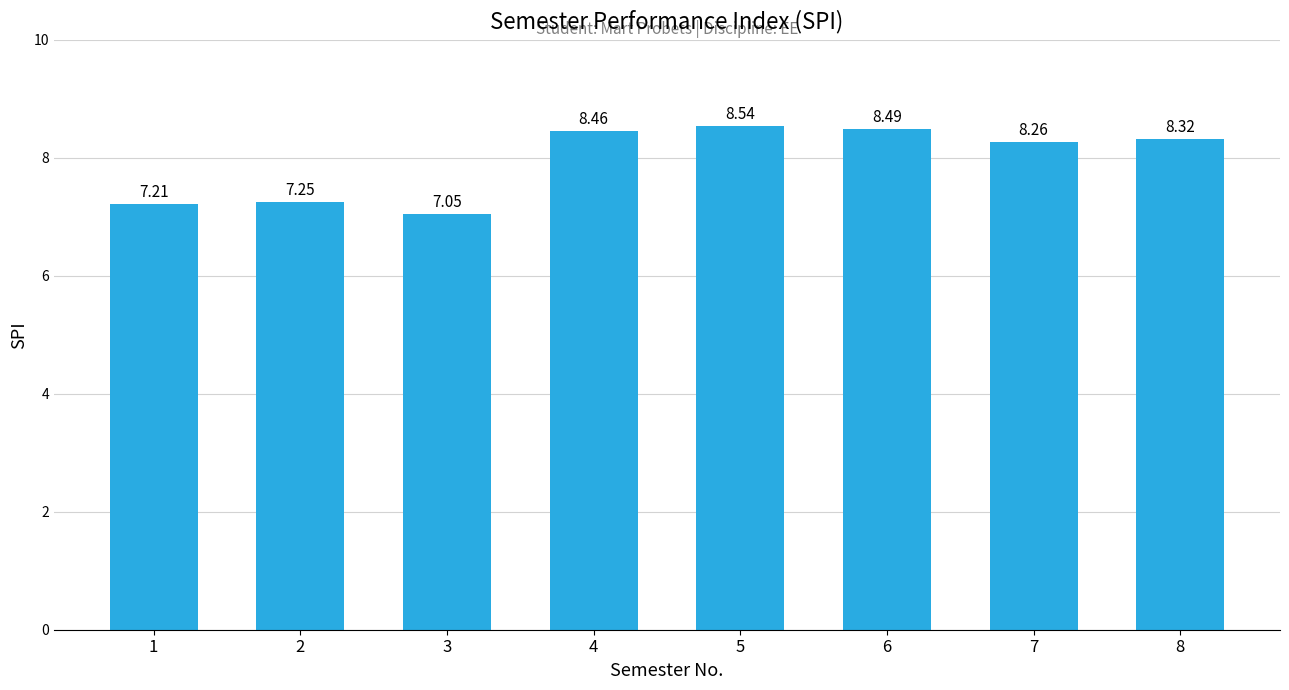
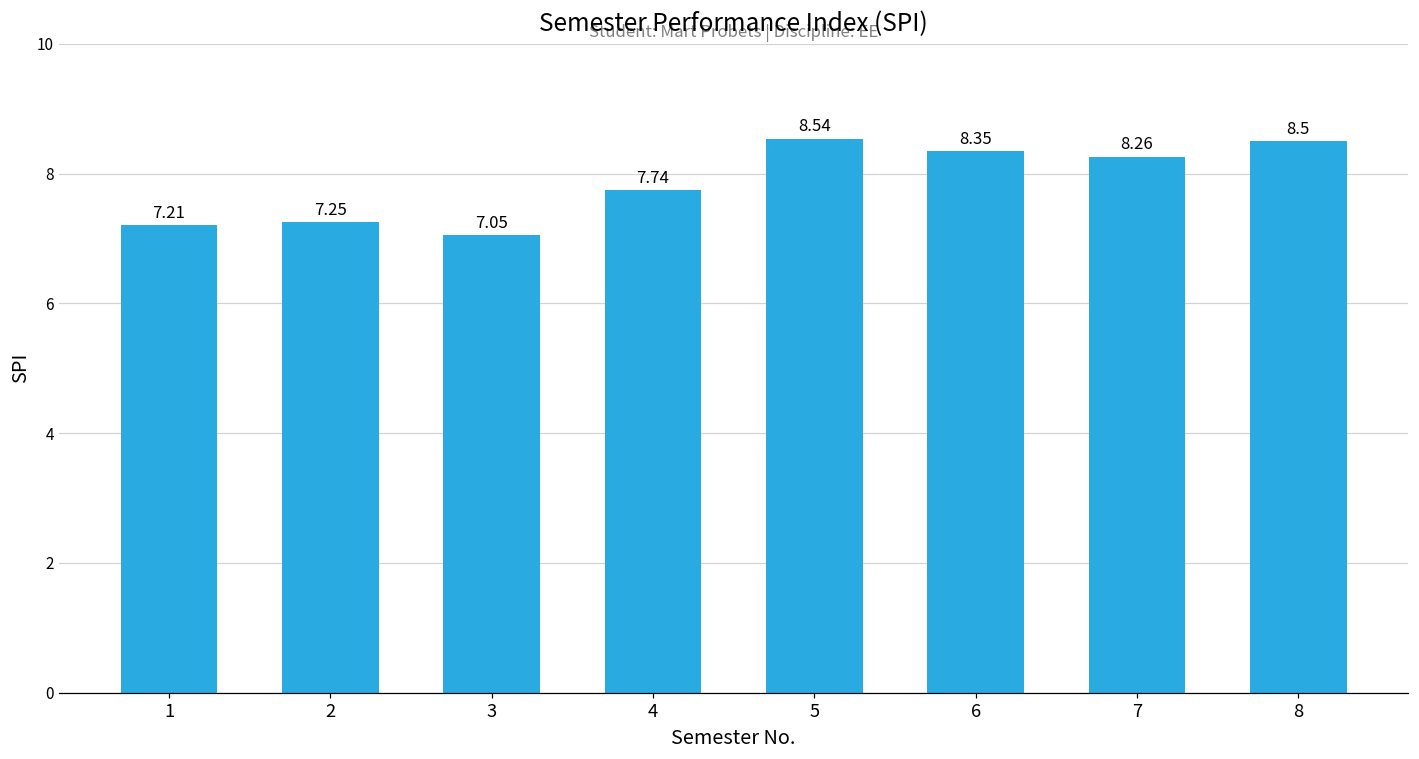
4: 8.46 -> 7.74
6: 8.49 -> 8.35
8: 8.32 -> 8.5
